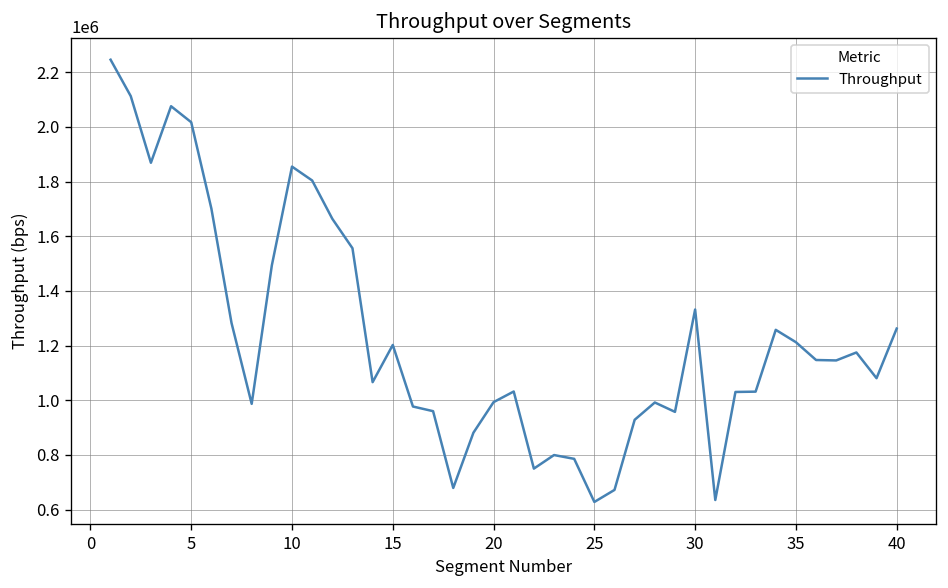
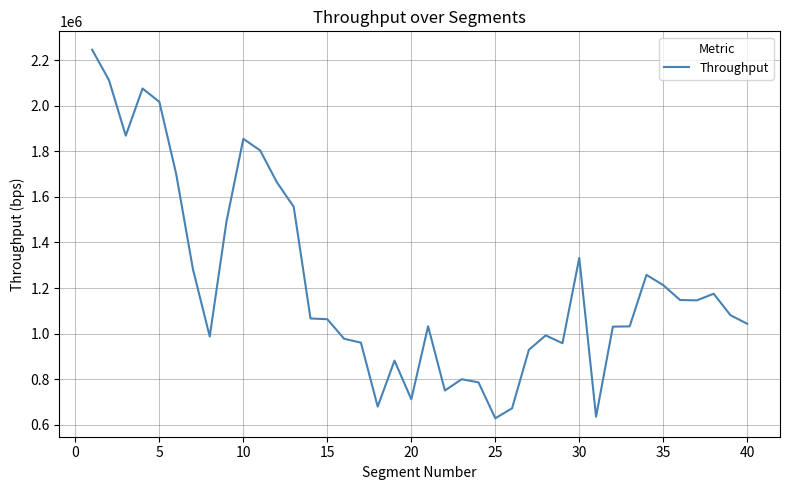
15: 1200000 -> 1060000
20: 990000 -> 710000
40: 1260000 -> 1040000
